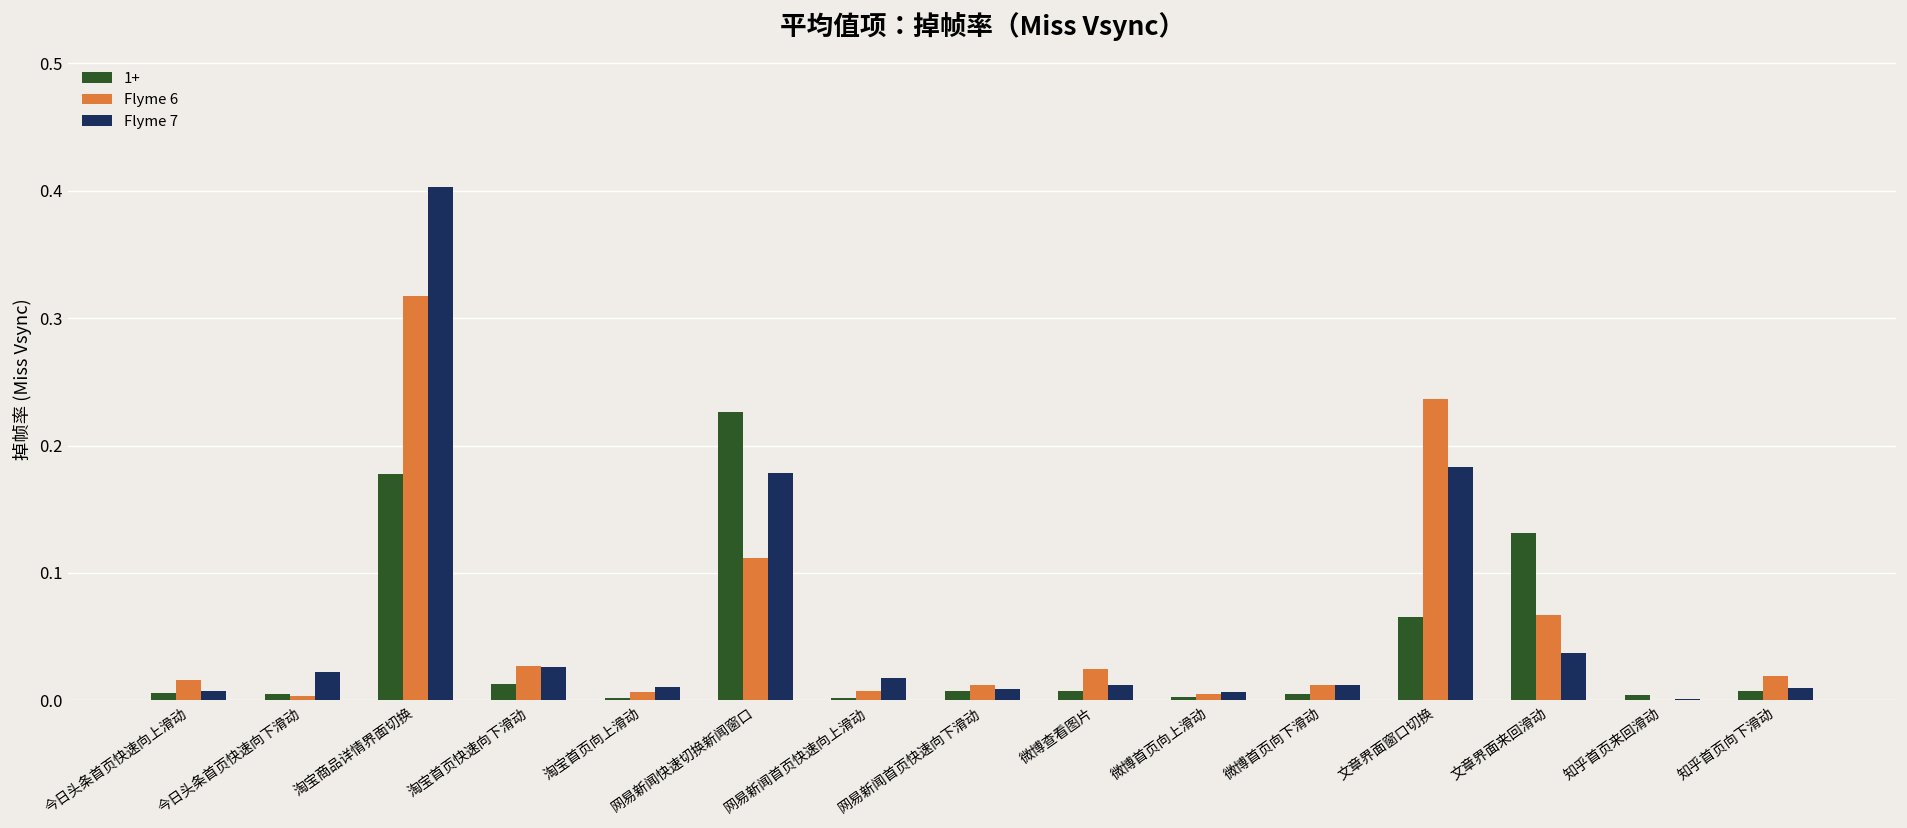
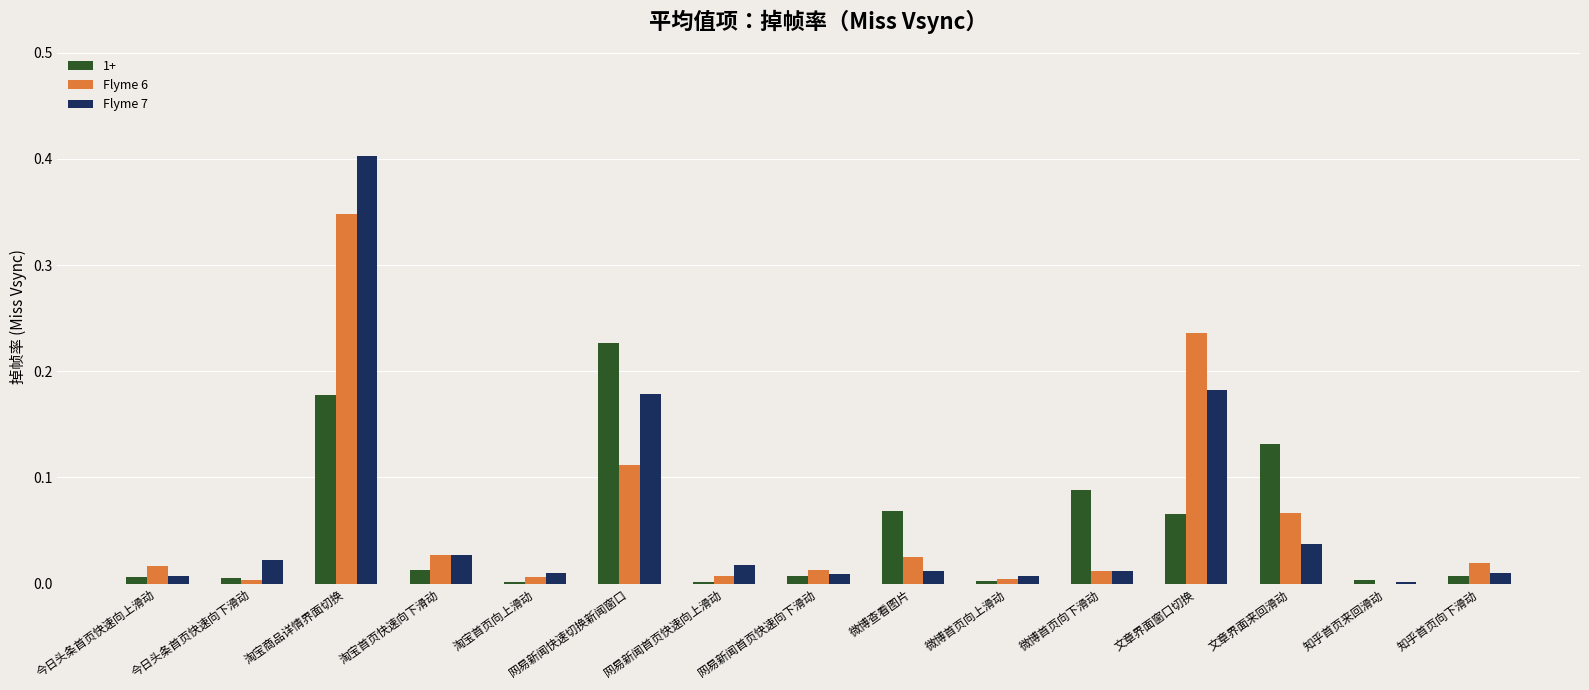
Flyme 6, 淘宝商品详情界面切换: 0.318 -> 0.348
1+, 微博查看图片: 0.007 -> 0.069
1+, 微博首页向下滑动: 0.005 -> 0.088
